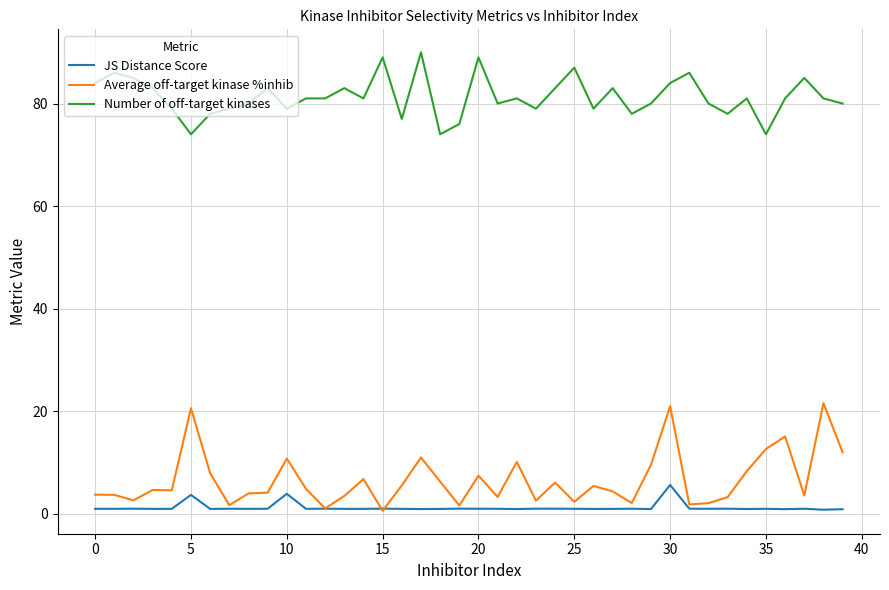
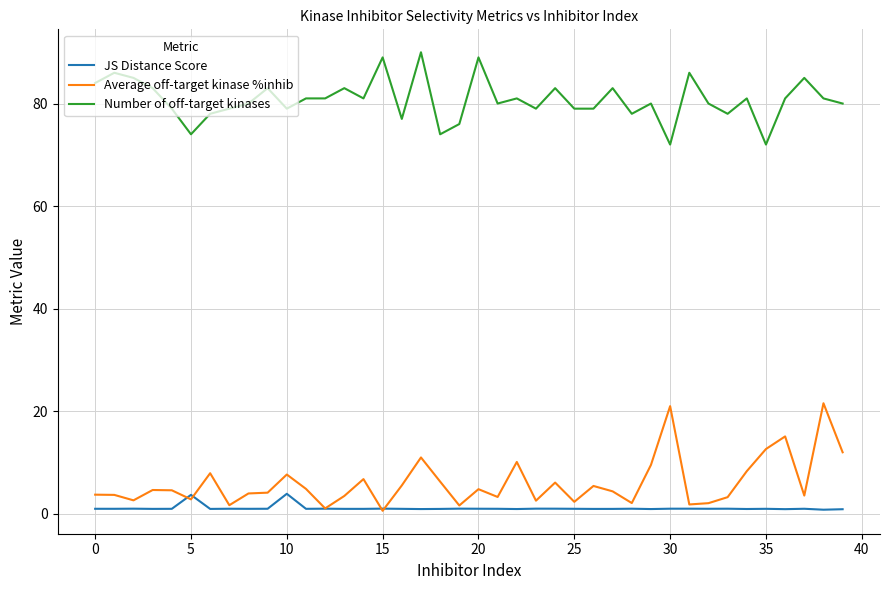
Average off-target kinase %inhib, 5: 21 -> 3
Average off-target kinase %inhib, 10: 11 -> 8
Average off-target kinase %inhib, 20: 7 -> 5
Number of off-target kinases, 25: 87 -> 79
JS Distance Score, 30: 6 -> 1
Number of off-target kinases, 30: 84 -> 72
Number of off-target kinases, 35: 74 -> 72
